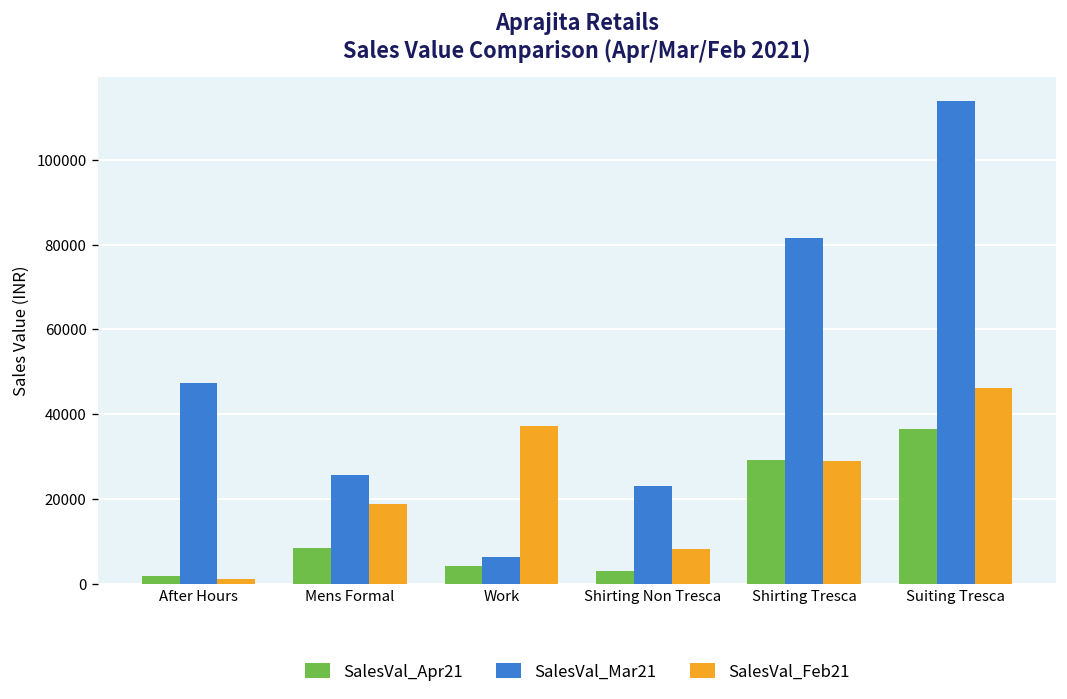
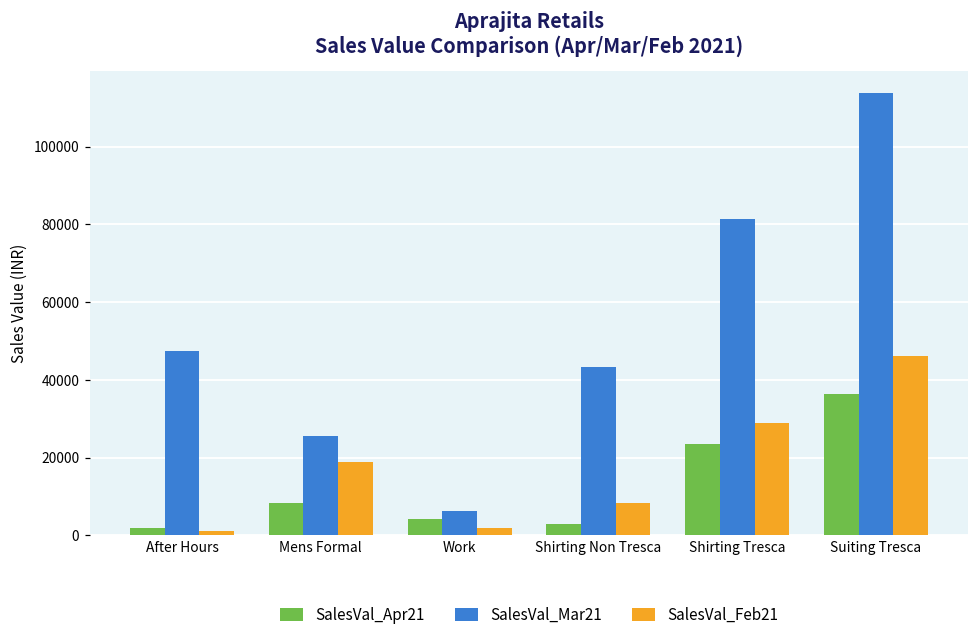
SalesVal_Feb21, Work: 37000 -> 2000
SalesVal_Mar21, Shirting Non Tresca: 23000 -> 43000
SalesVal_Apr21, Shirting Tresca: 29000 -> 24000
